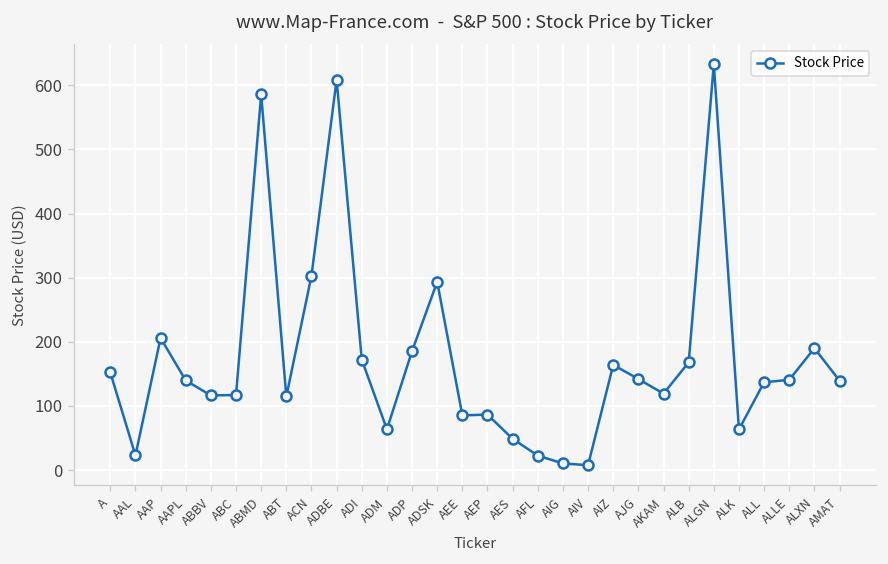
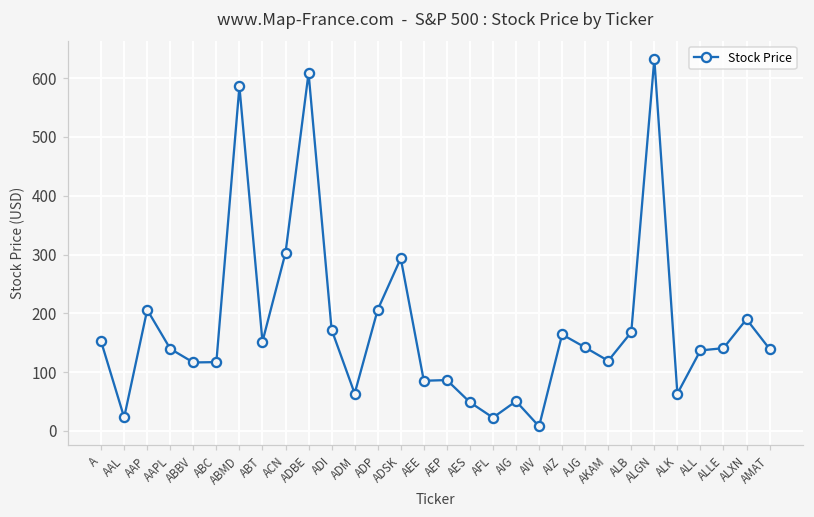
ABT: 110 -> 150
ADP: 190 -> 210
AIG: 10 -> 50
